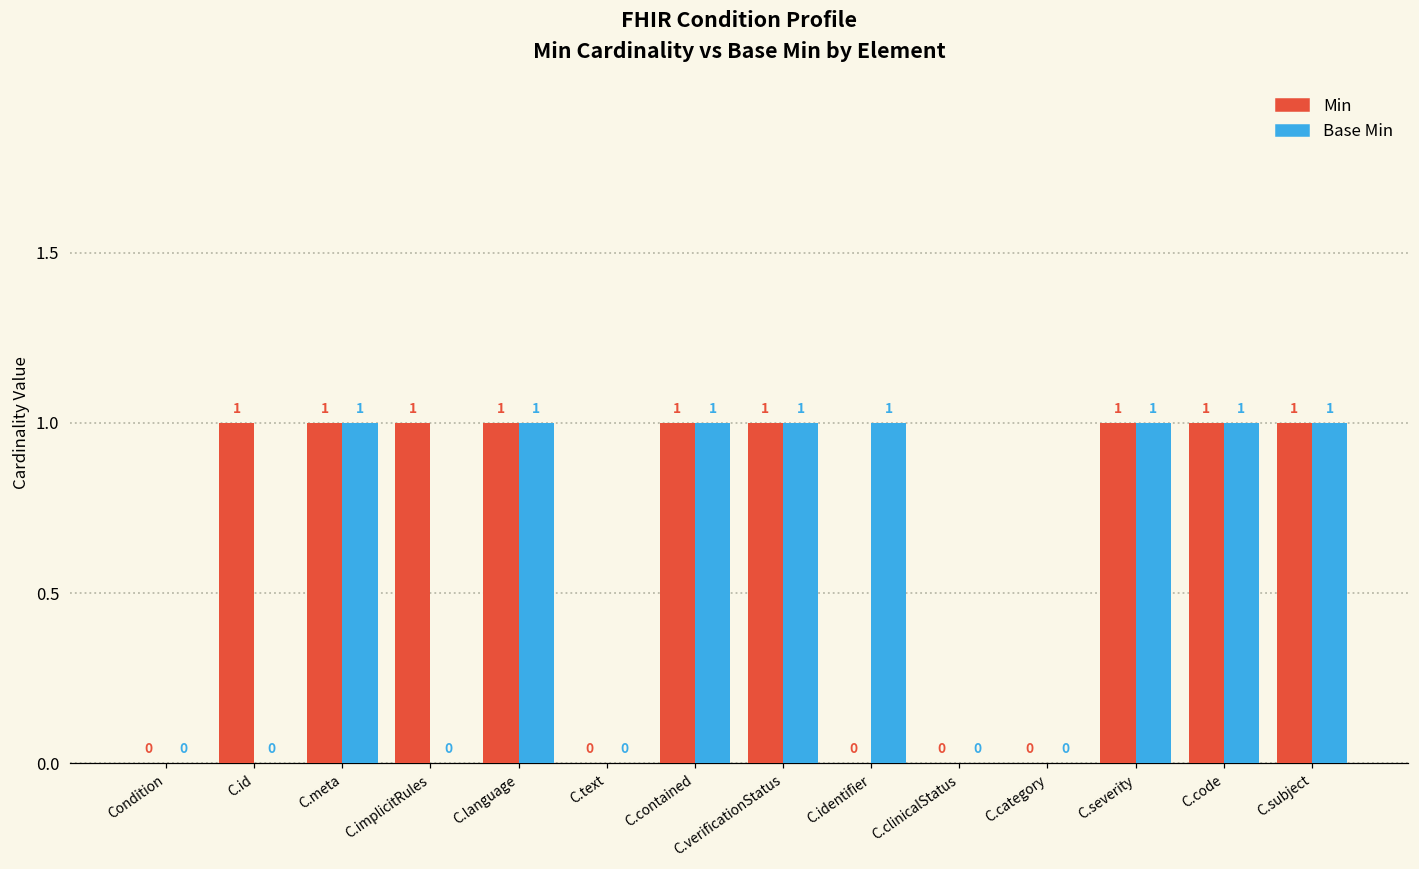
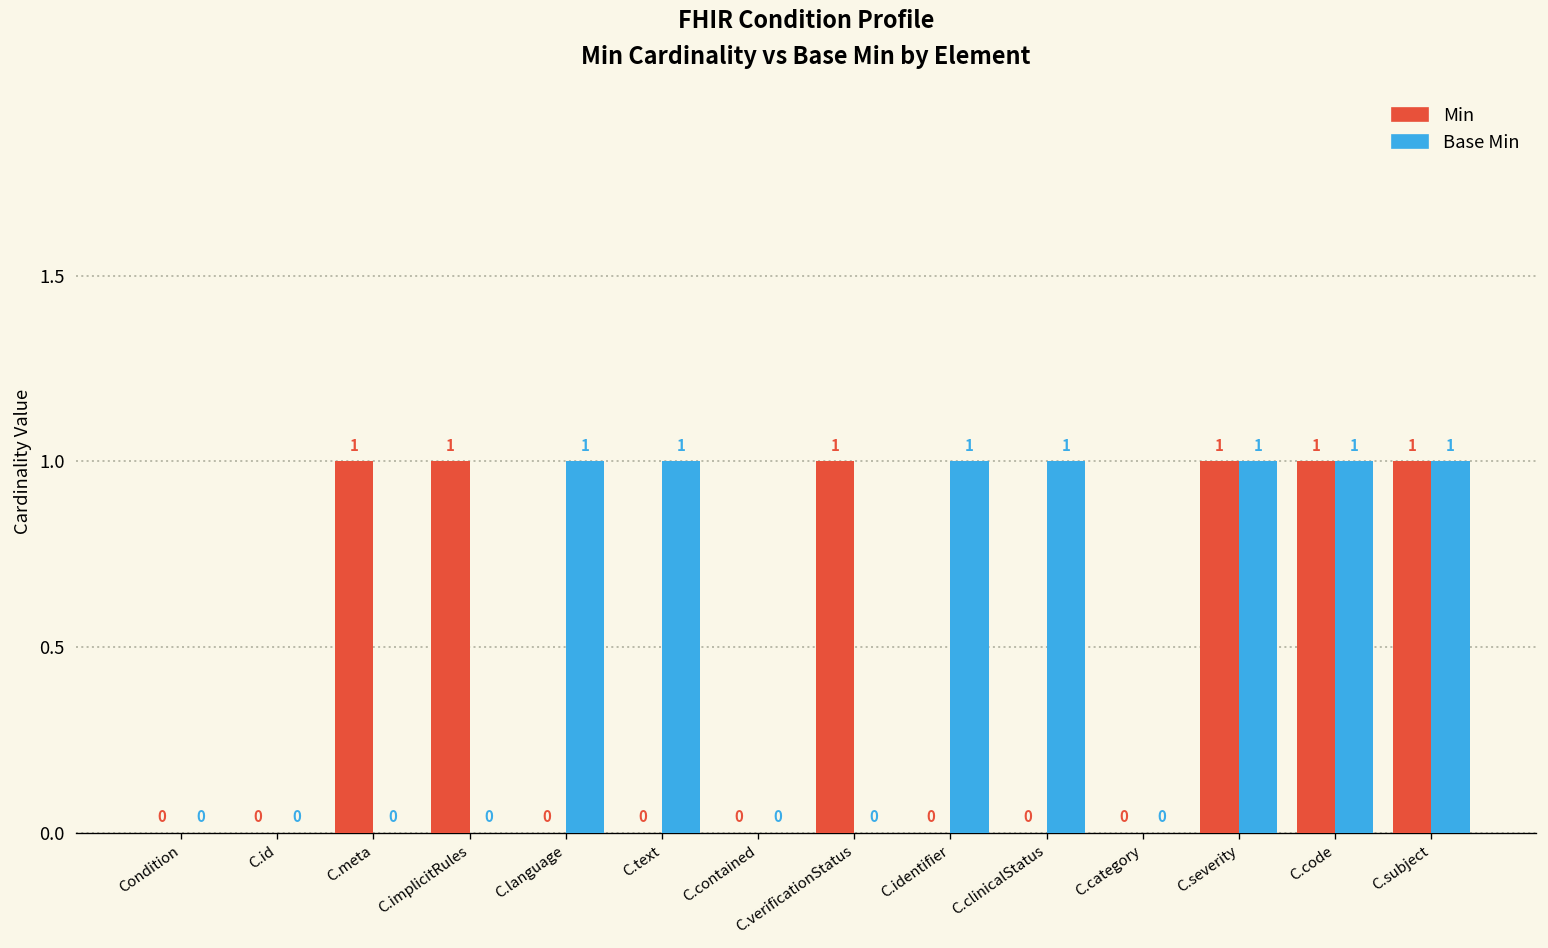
Min, C.id: 1 -> 0
Base Min, C.meta: 1 -> 0
Min, C.language: 1 -> 0
Base Min, C.text: 0 -> 1
Min, C.contained: 1 -> 0
Base Min, C.contained: 1 -> 0
Base Min, C.verificationStatus: 1 -> 0
Base Min, C.clinicalStatus: 0 -> 1
